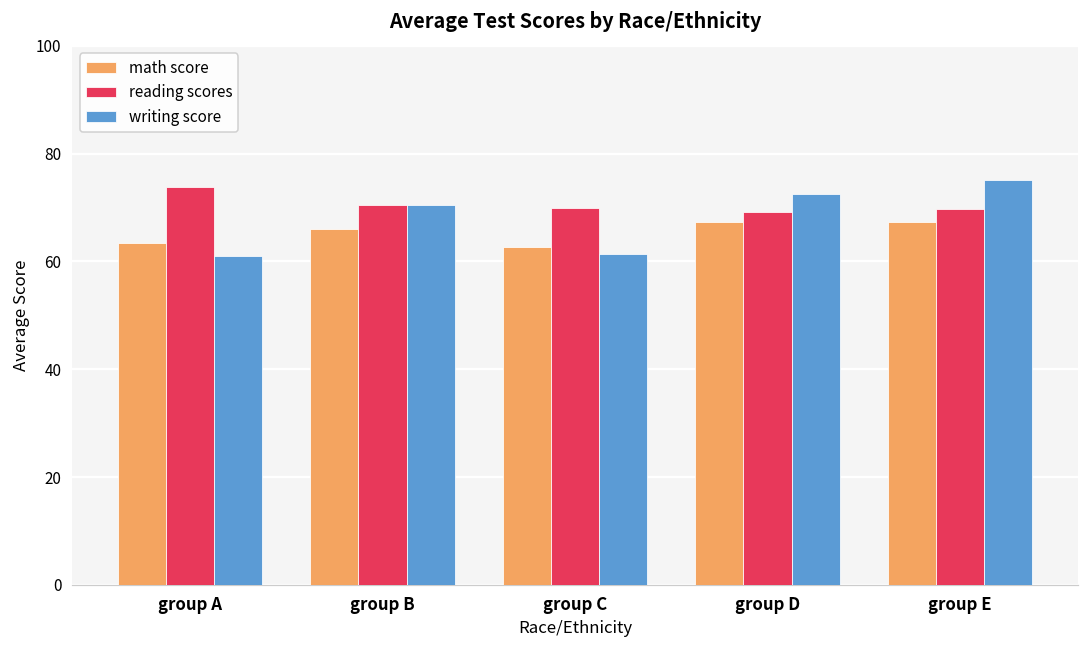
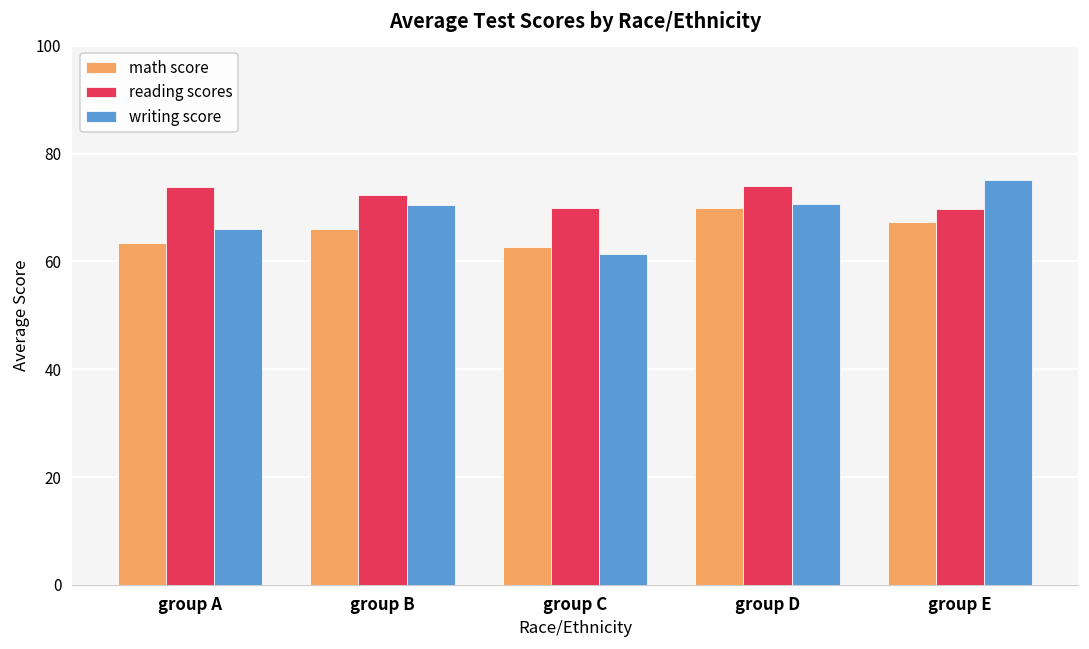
writing score, group A: 61 -> 66
reading scores, group B: 71 -> 72
math score, group D: 67 -> 70
reading scores, group D: 69 -> 74
writing score, group D: 73 -> 71
